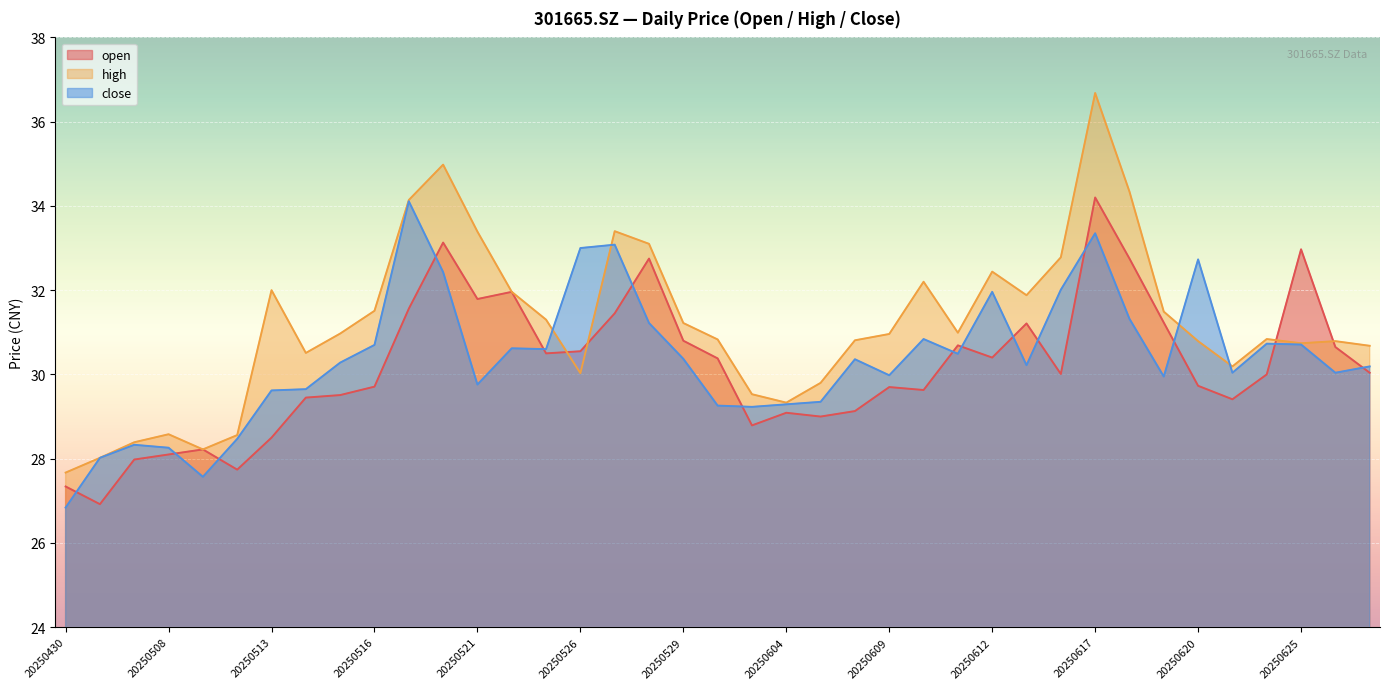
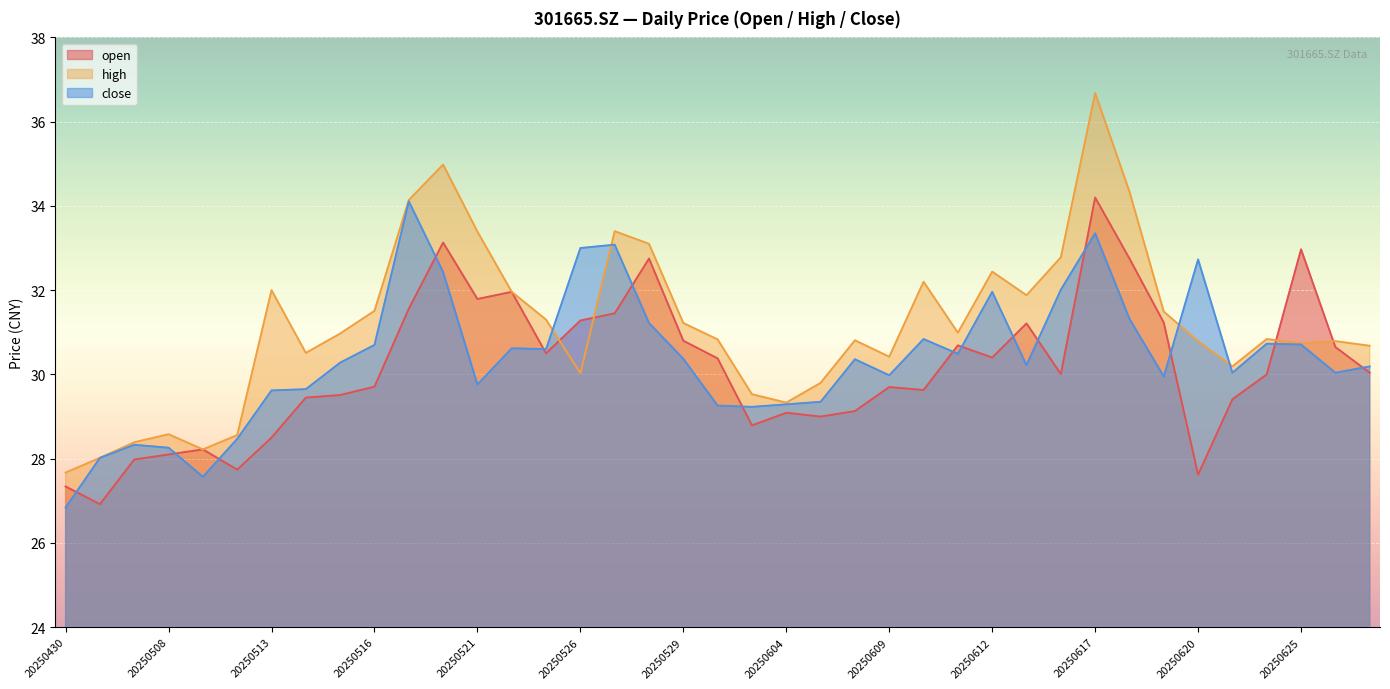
open, 20250526: 30.6 -> 31.3
high, 20250609: 31.0 -> 30.4
open, 20250620: 29.7 -> 27.6
